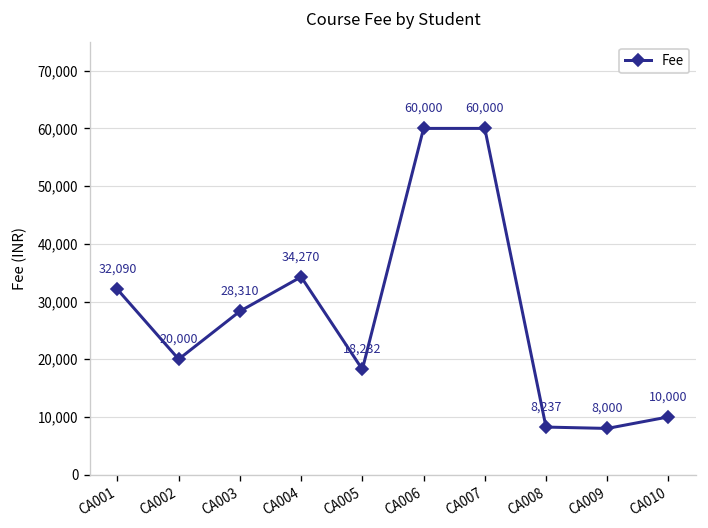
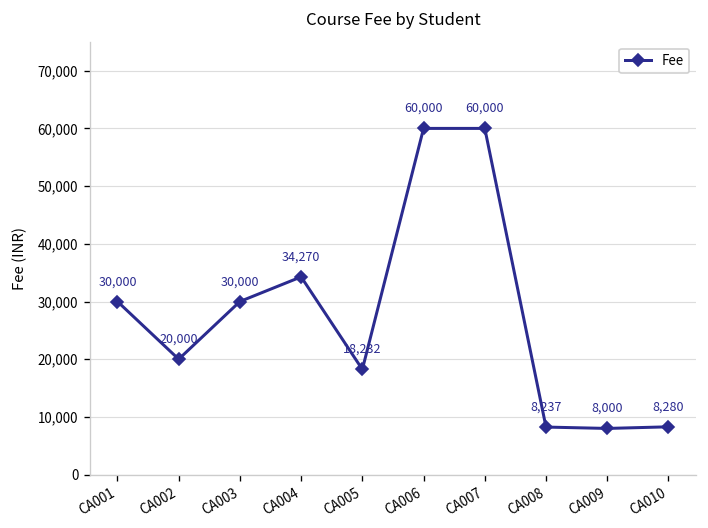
CA001: 32,090 -> 30,000
CA003: 28,310 -> 30,000
CA010: 10,000 -> 8,280
